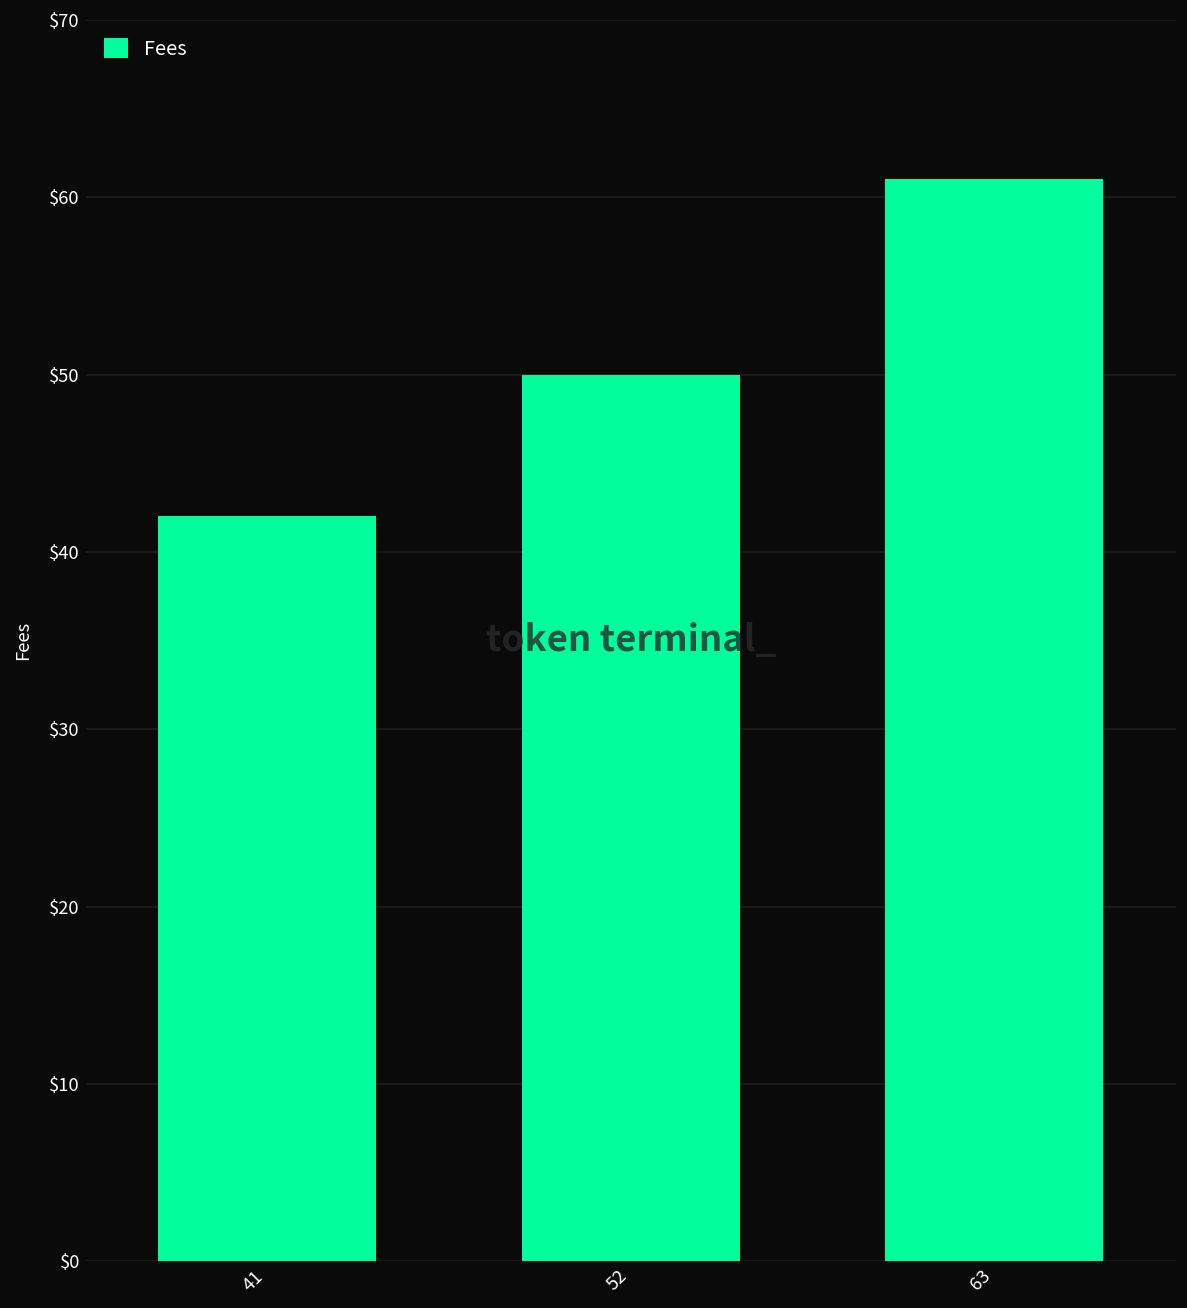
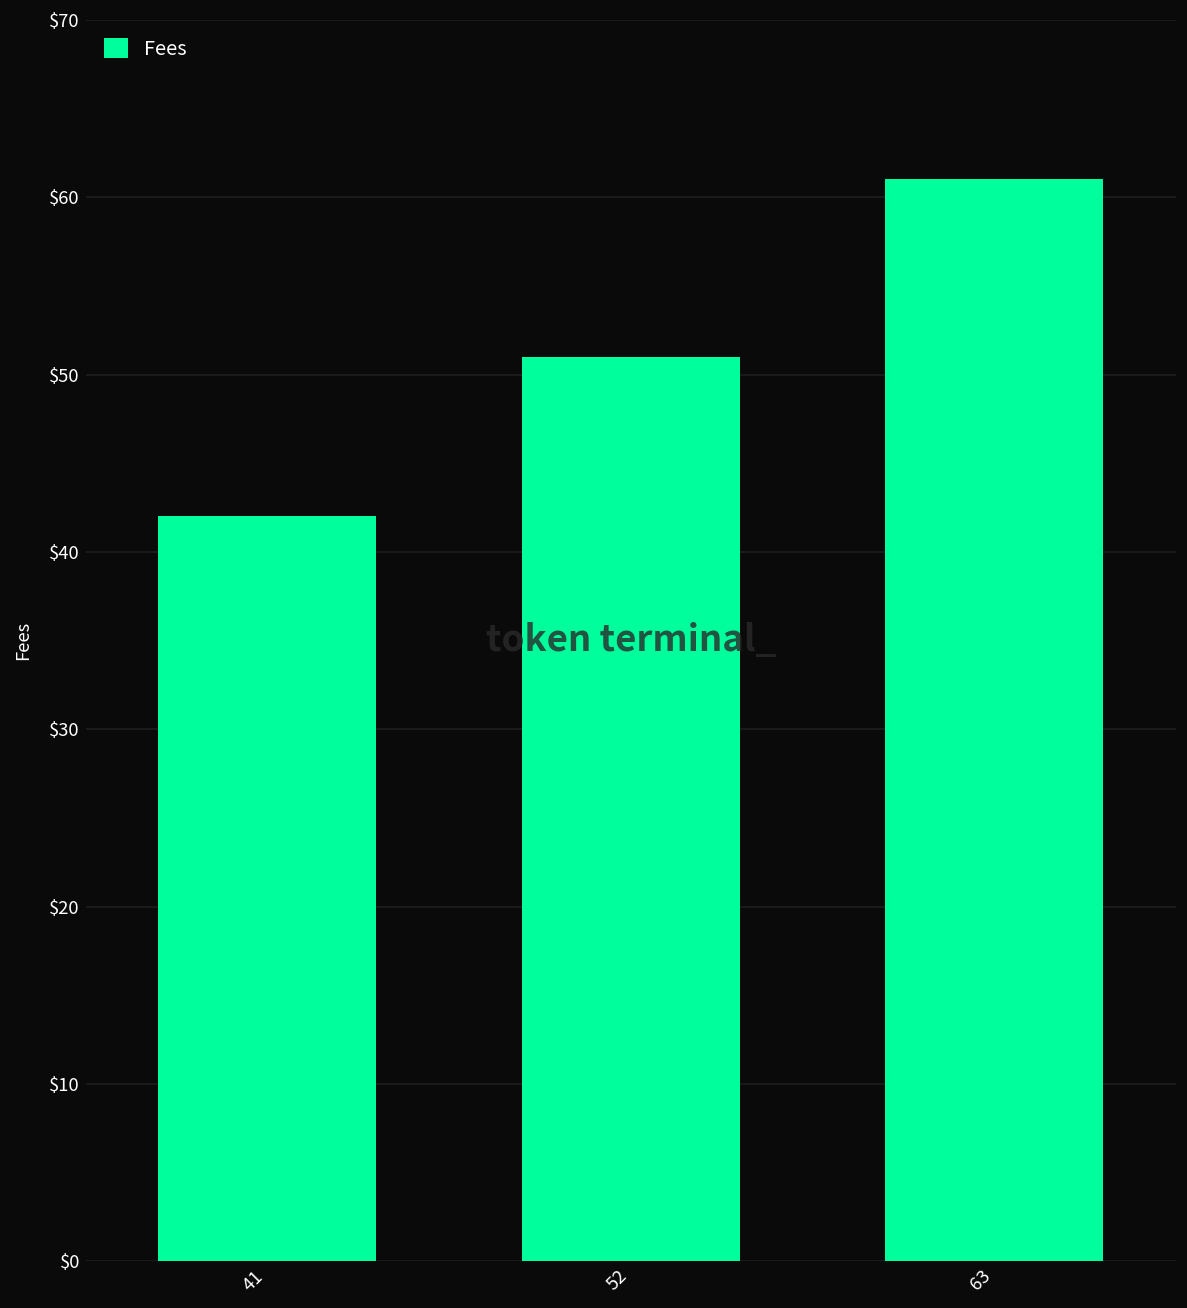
52: $50 -> $51
